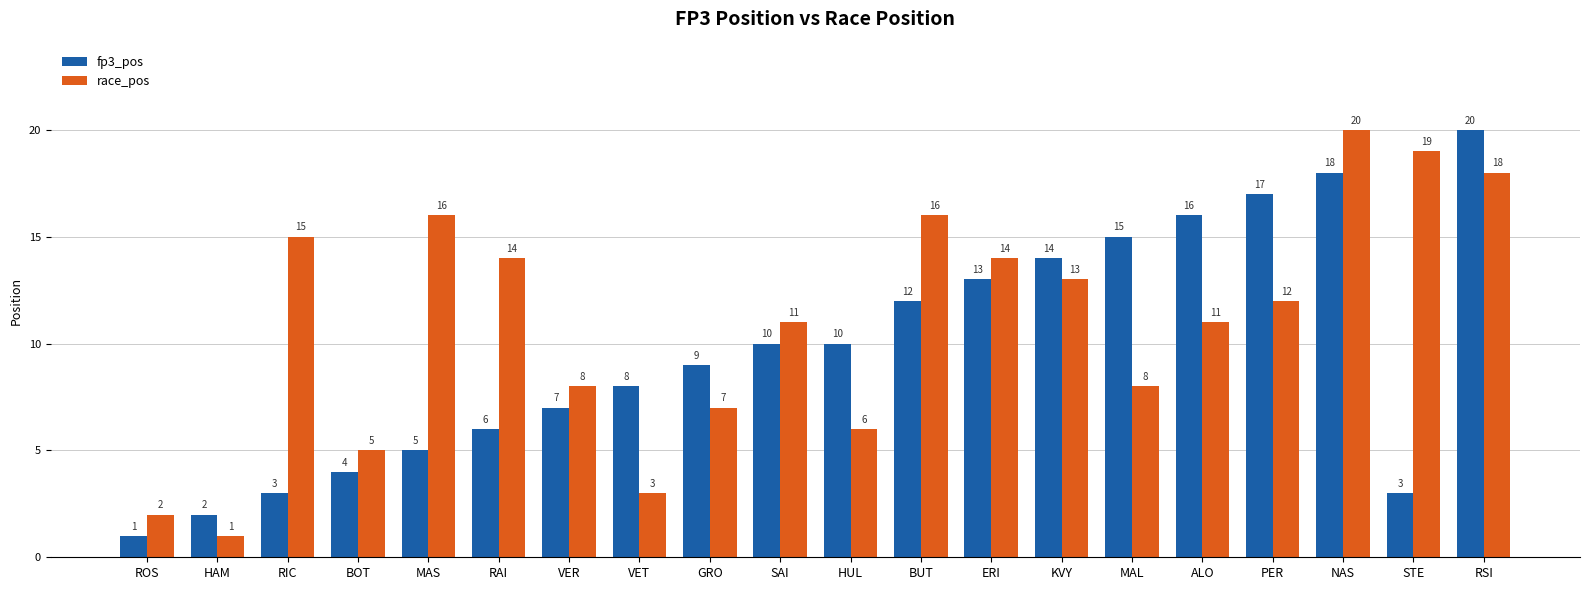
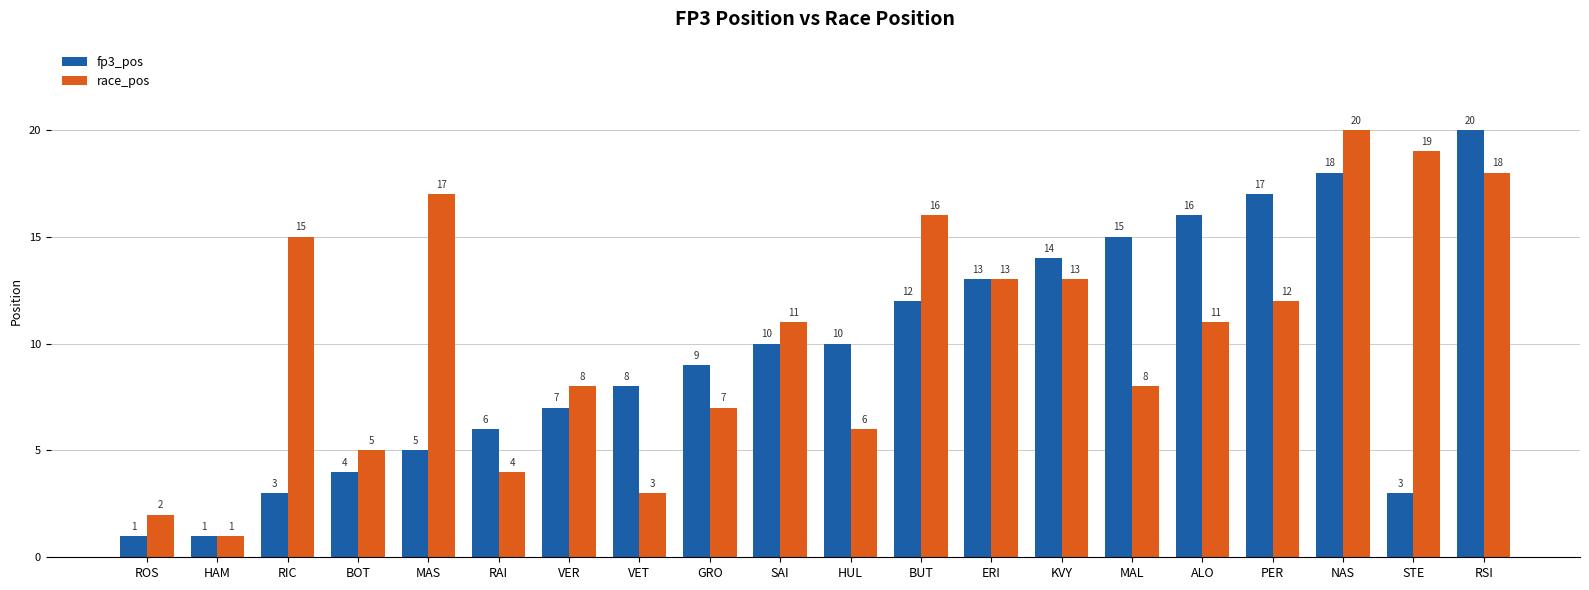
fp3_pos, HAM: 2 -> 1
race_pos, MAS: 16 -> 17
race_pos, RAI: 14 -> 4
race_pos, ERI: 14 -> 13
